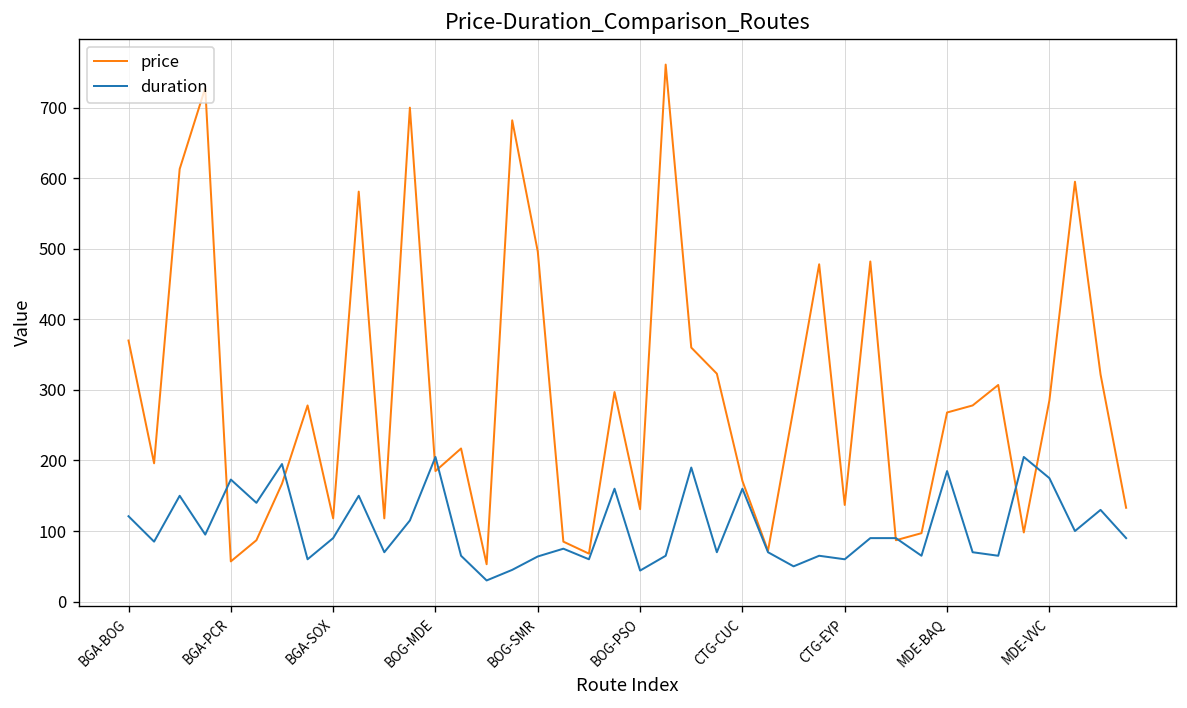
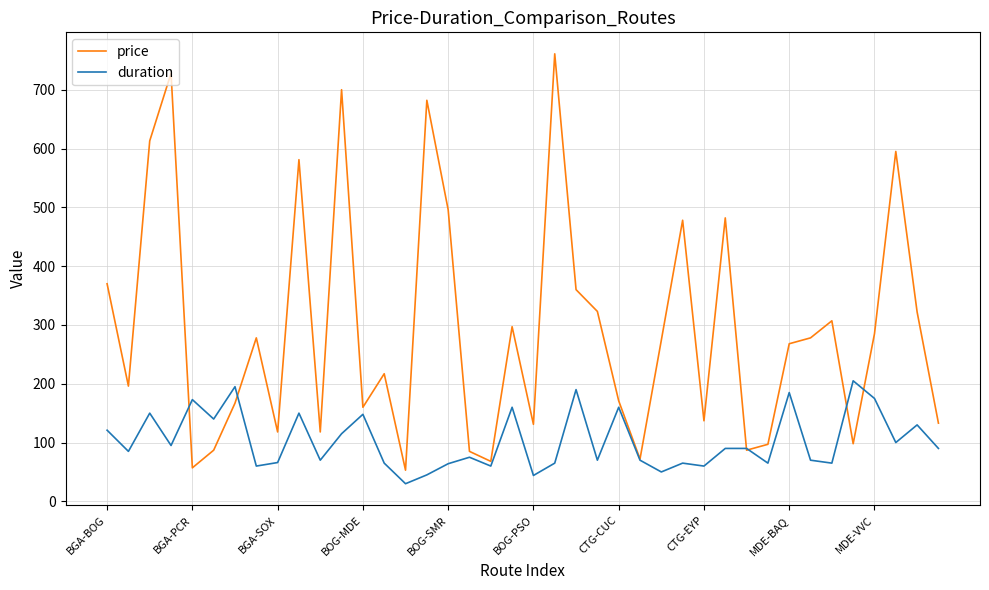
duration, BGA-SOX: 90 -> 70
price, BOG-MDE: 190 -> 160
duration, BOG-MDE: 210 -> 150
